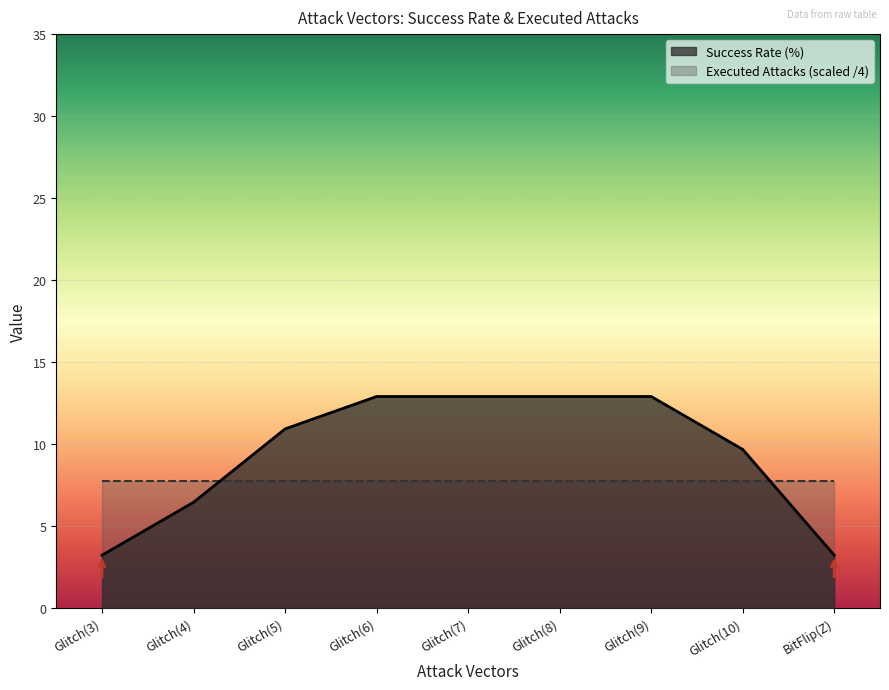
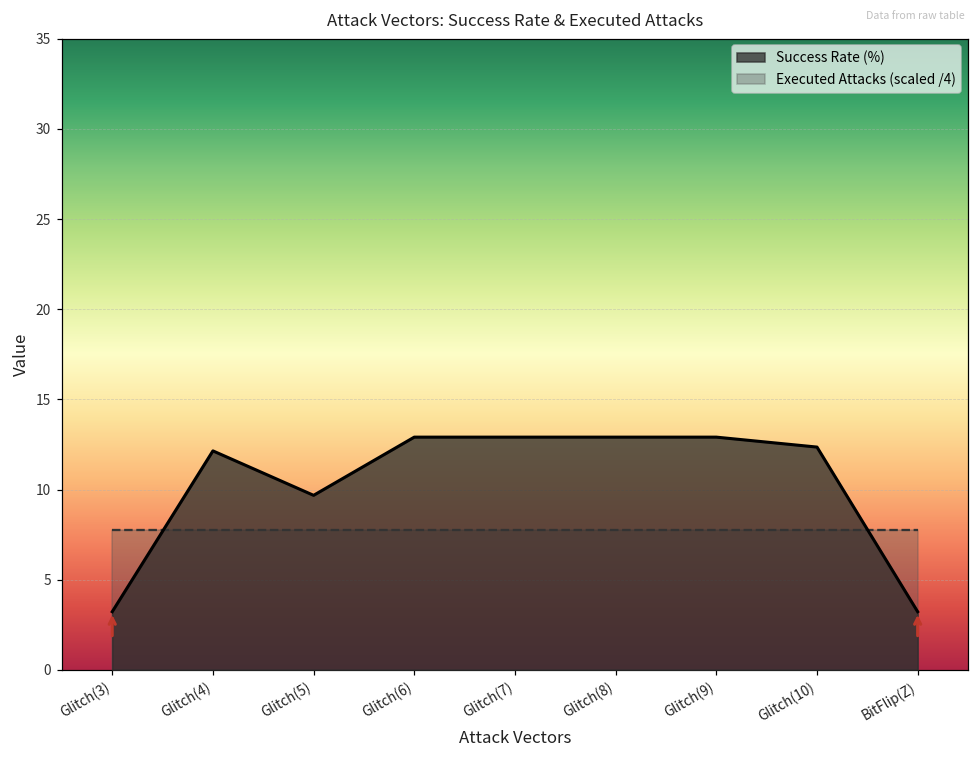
Success Rate (%), Glitch(4): 6.5 -> 12.1
Success Rate (%), Glitch(5): 10.9 -> 9.7
Success Rate (%), Glitch(10): 9.7 -> 12.4
